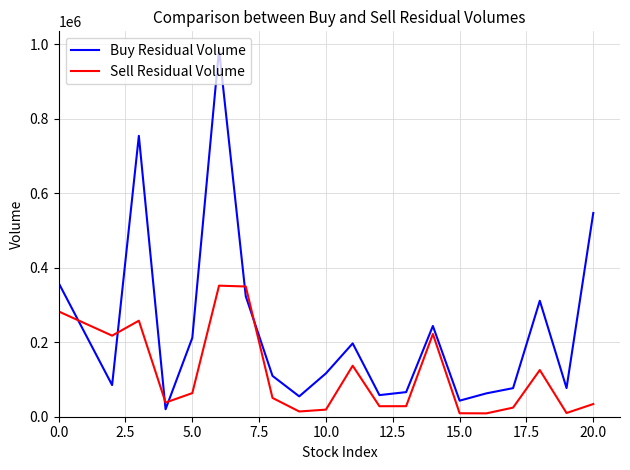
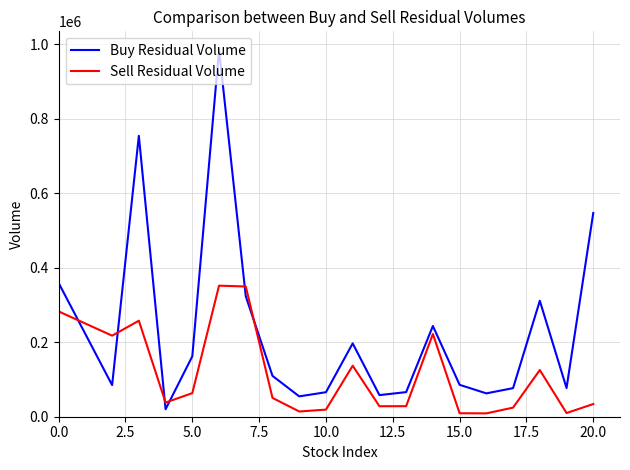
Buy Residual Volume, 5.0: 210000 -> 160000
Buy Residual Volume, 10.0: 120000 -> 70000
Buy Residual Volume, 15.0: 40000 -> 90000
